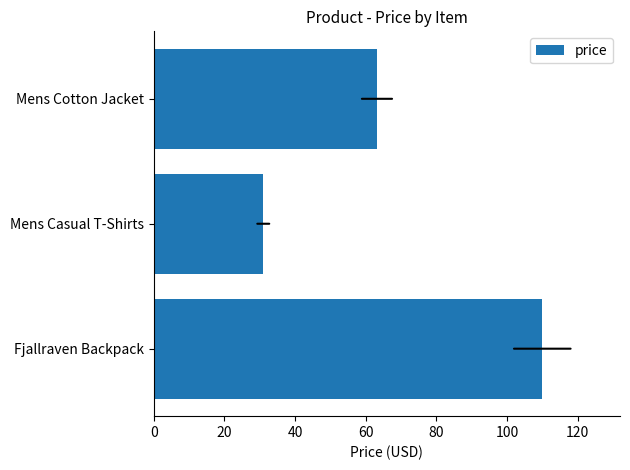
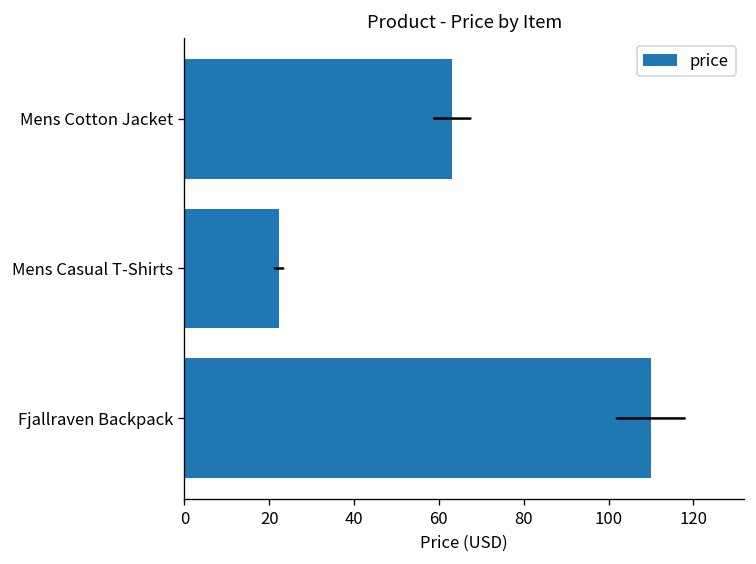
Mens Casual T-Shirts: 31 -> 22
